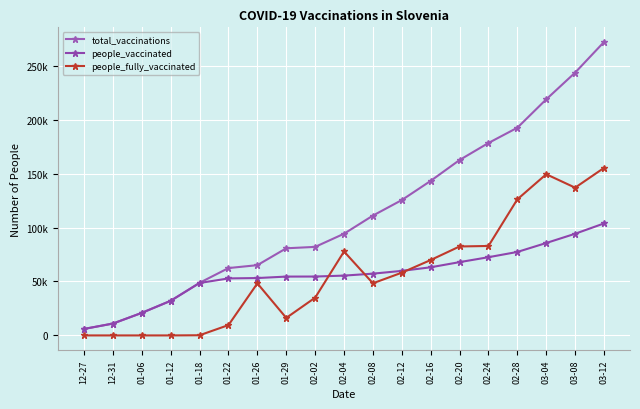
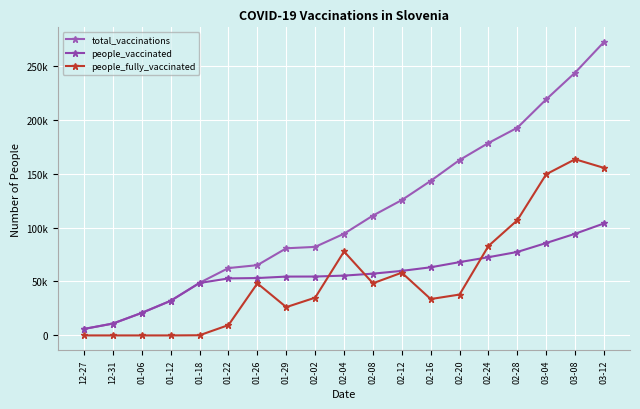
people_fully_vaccinated, 01-29: 16000 -> 26000
people_fully_vaccinated, 02-16: 70000 -> 34000
people_fully_vaccinated, 02-20: 82000 -> 38000
people_fully_vaccinated, 02-28: 126000 -> 107000
people_fully_vaccinated, 03-08: 137000 -> 163000
